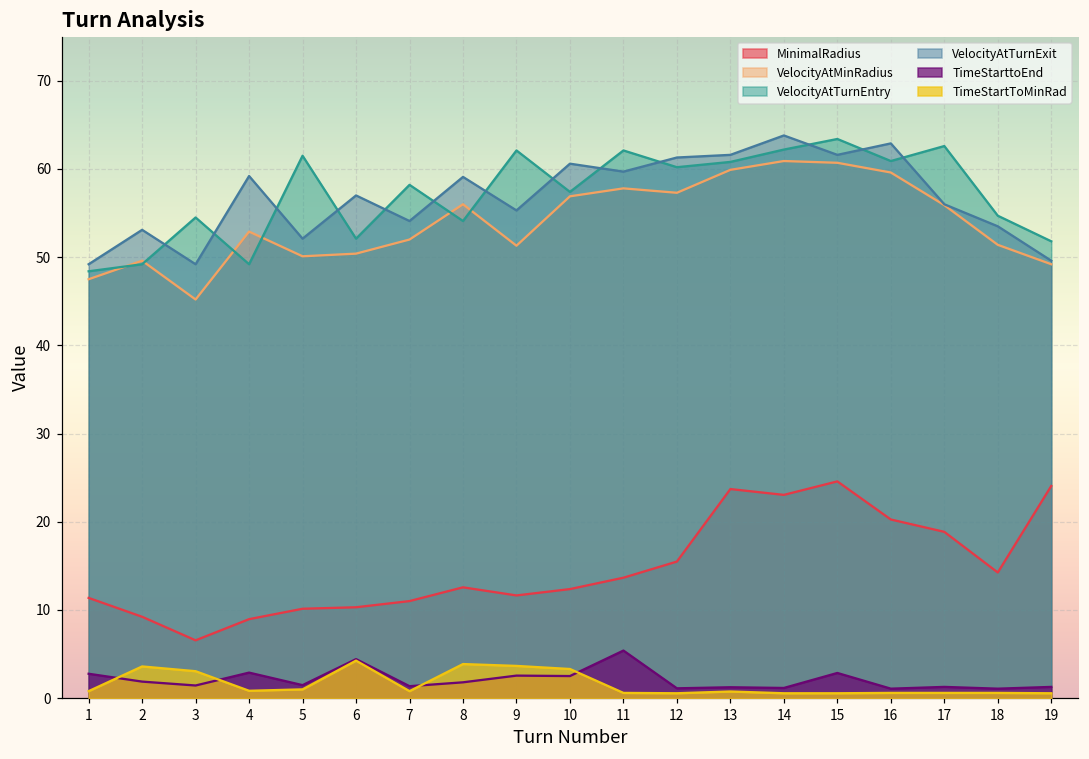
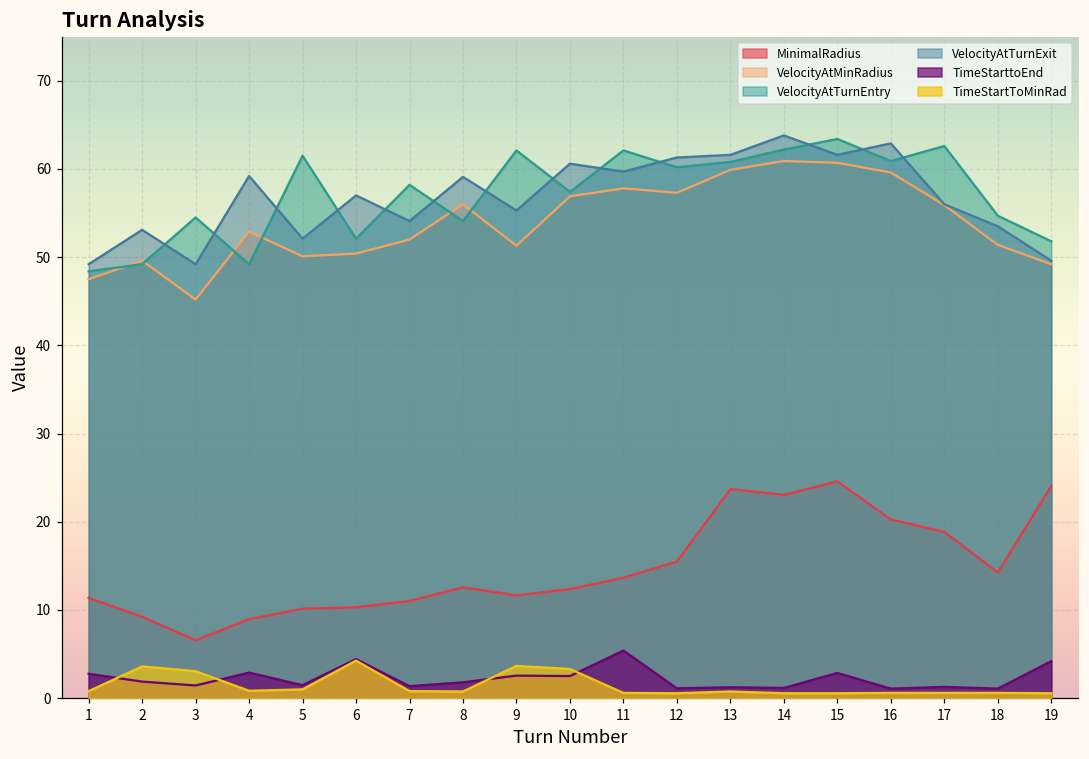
TimeStartToMinRad, 8: 4 -> 1
TimeStarttoEnd, 19: 1 -> 4
